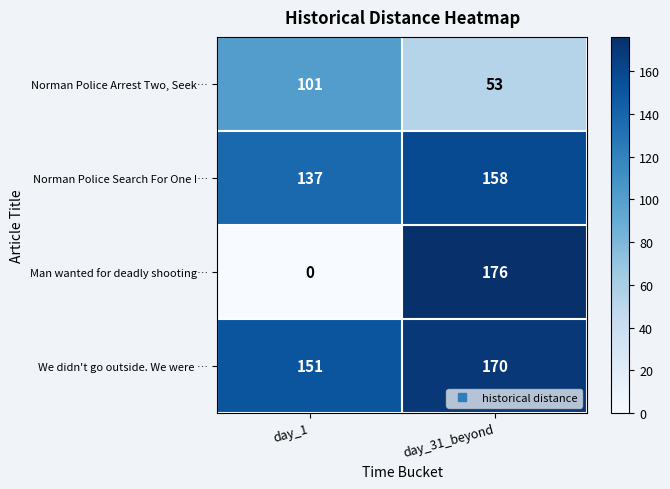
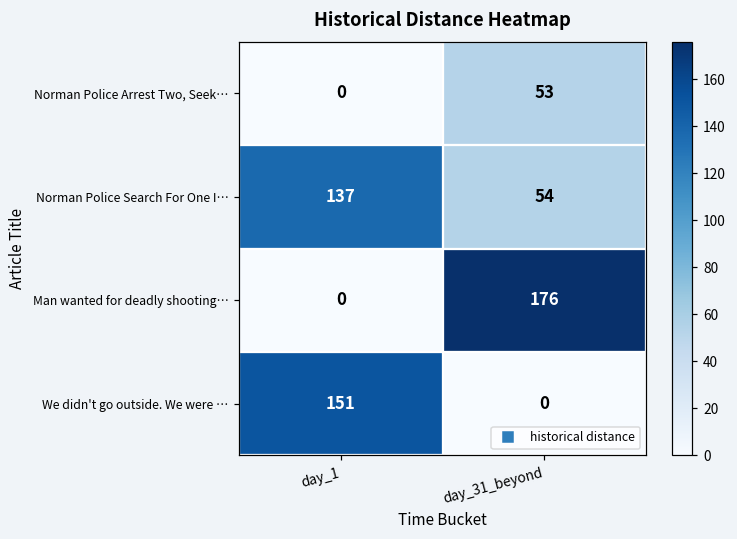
Norman Police Arrest Two, Seek…, day_1: 101 -> 0
Norman Police Search For One I…, day_31_beyond: 158 -> 54
We didn't go outside. We were …, day_31_beyond: 170 -> 0
